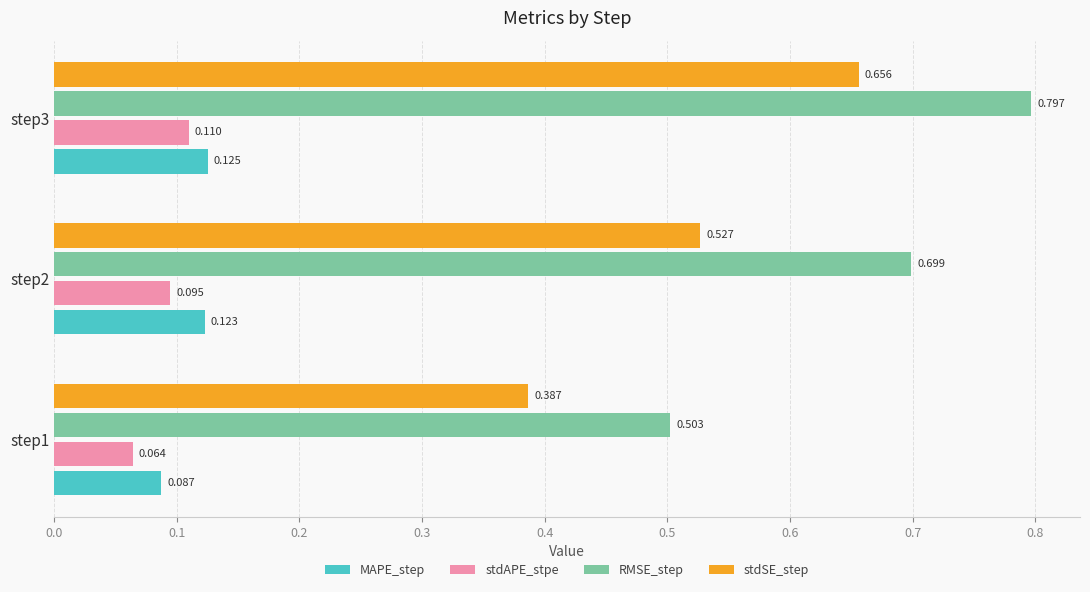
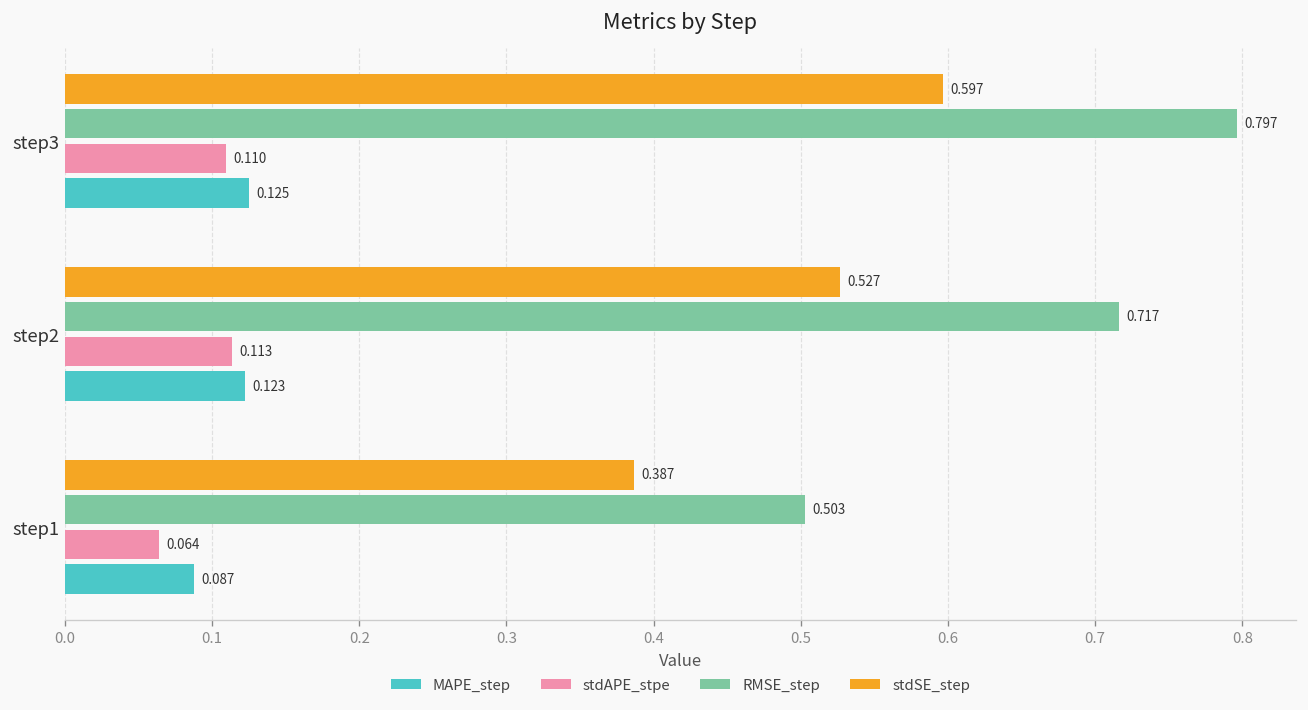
stdSE_step, step3: 0.656 -> 0.597
RMSE_step, step2: 0.699 -> 0.717
stdAPE_stpe, step2: 0.095 -> 0.113
